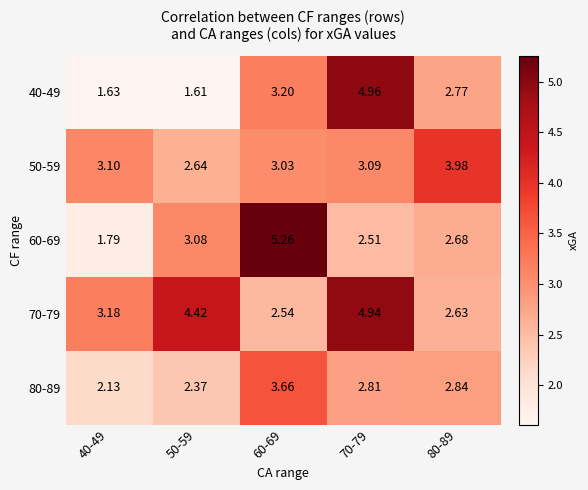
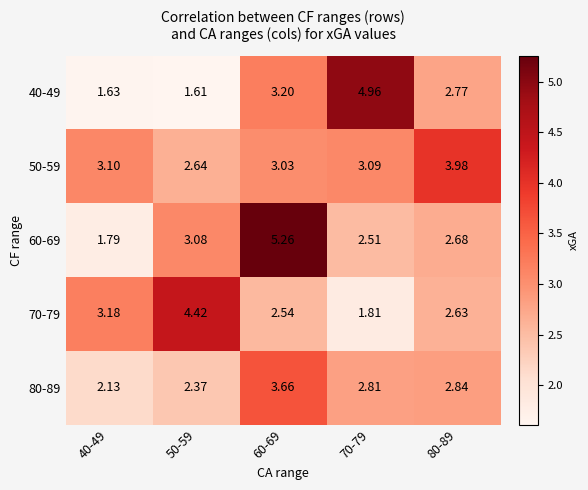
70-79, 70-79: 4.94 -> 1.81
